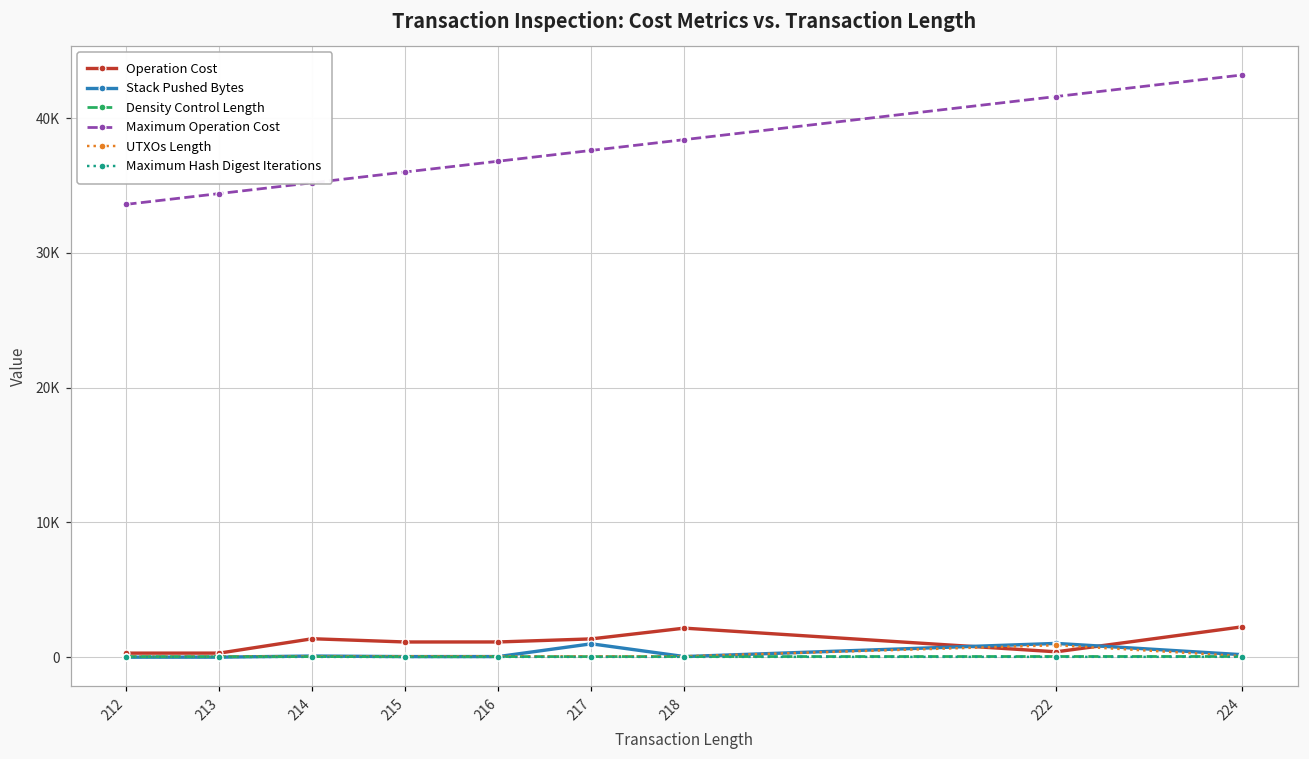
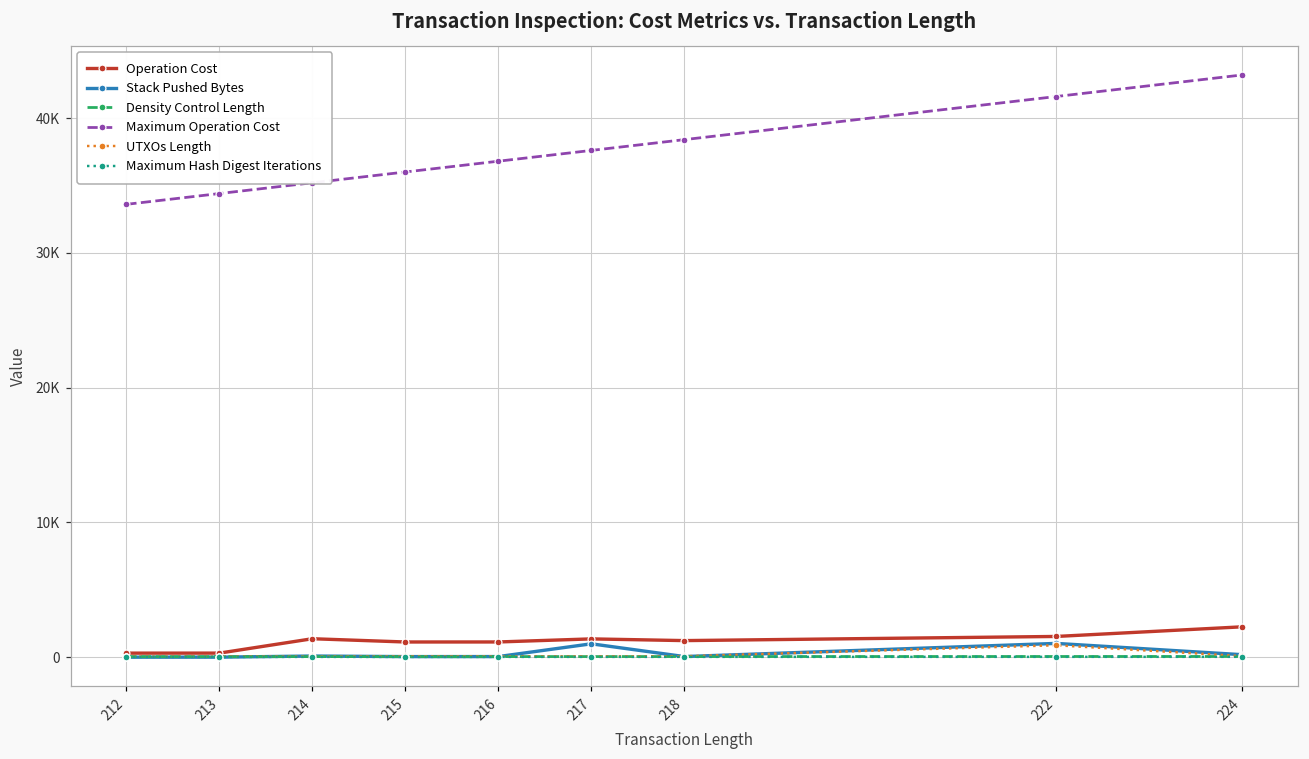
Operation Cost, 218: 2200 -> 1200
Operation Cost, 222: 400 -> 1500
